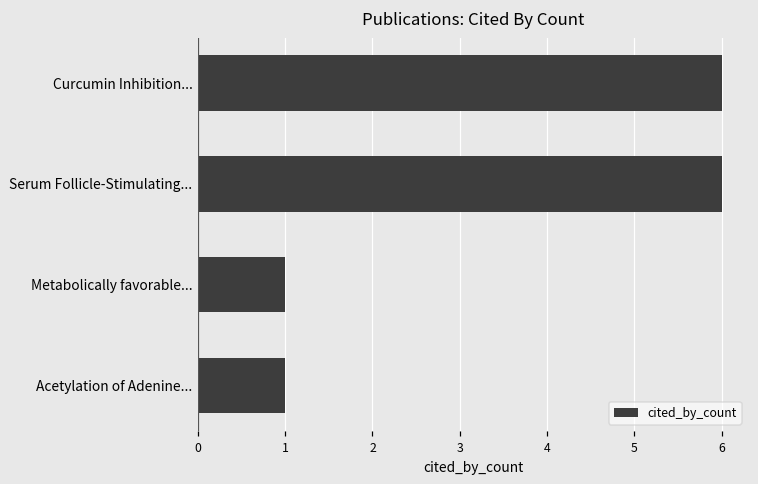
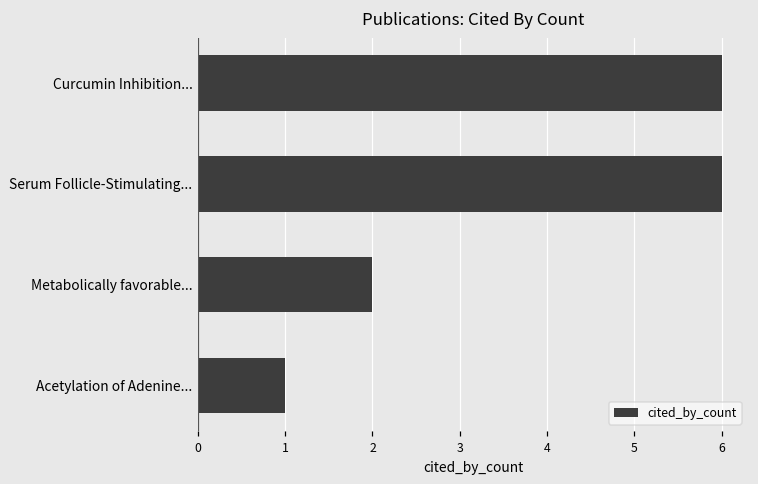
Metabolically favorable...: 1 -> 2
